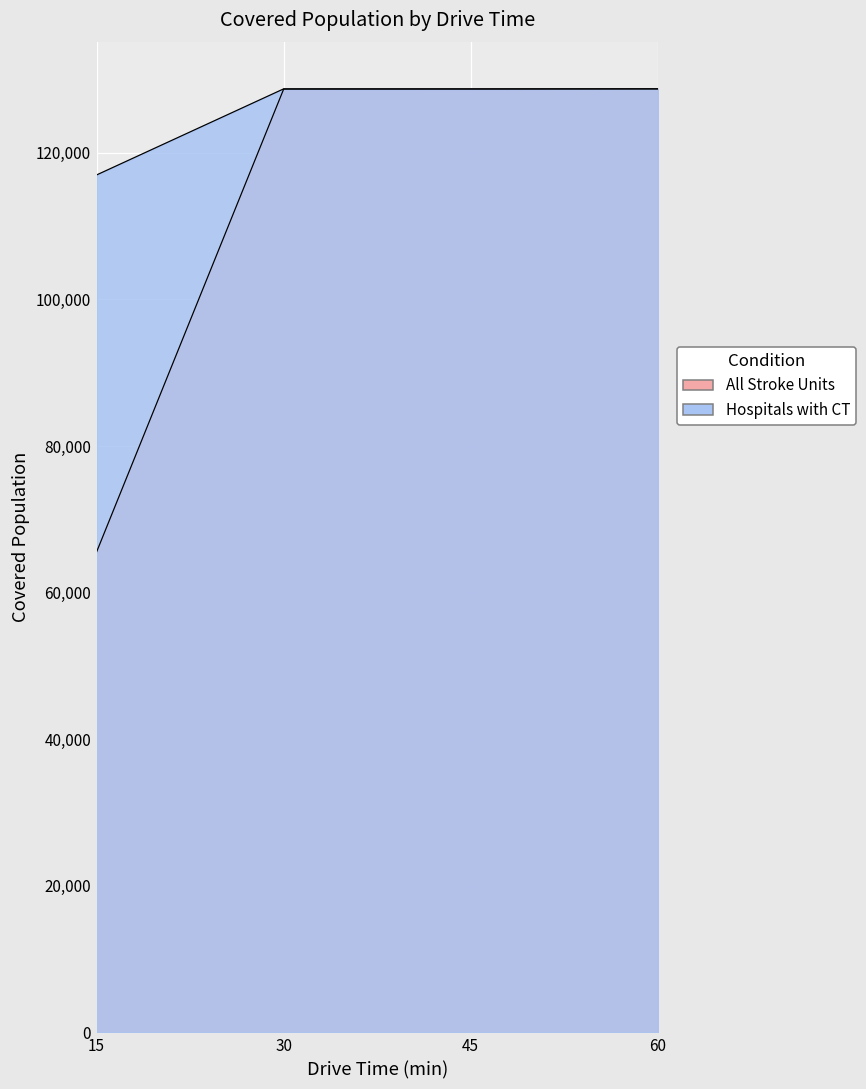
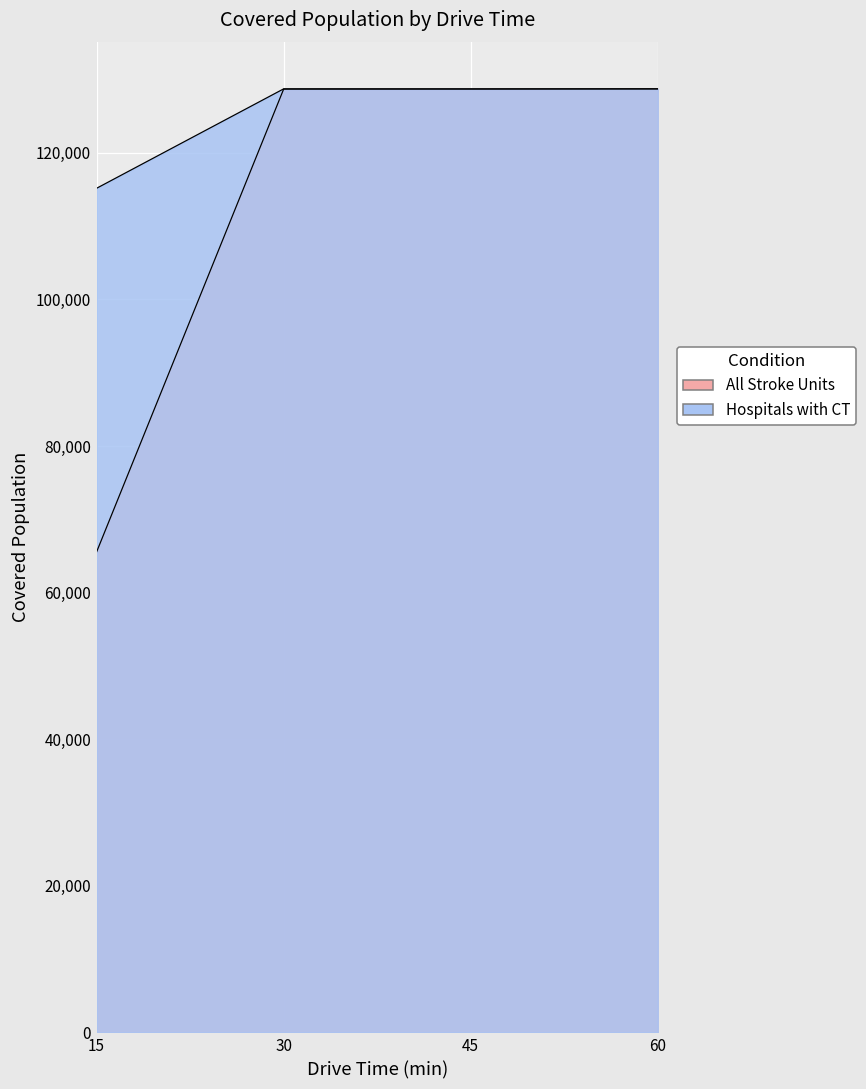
Hospitals with CT, 15: 117,000 -> 115,000
